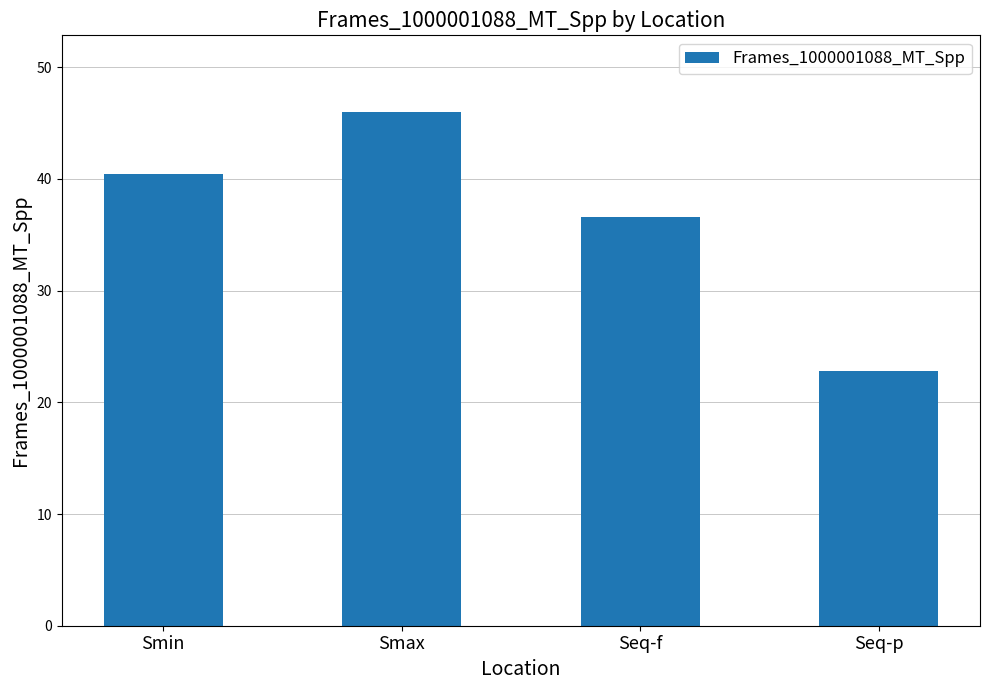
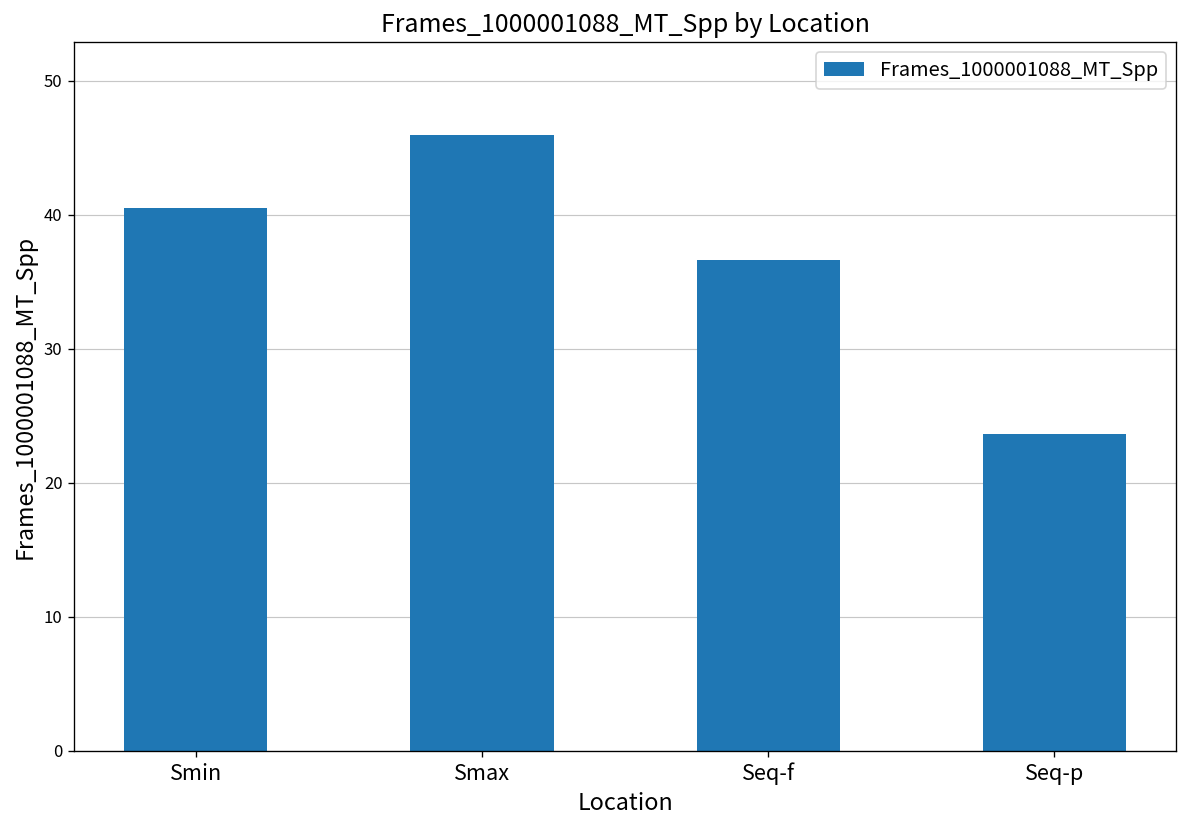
Seq-p: 22.8 -> 23.7
